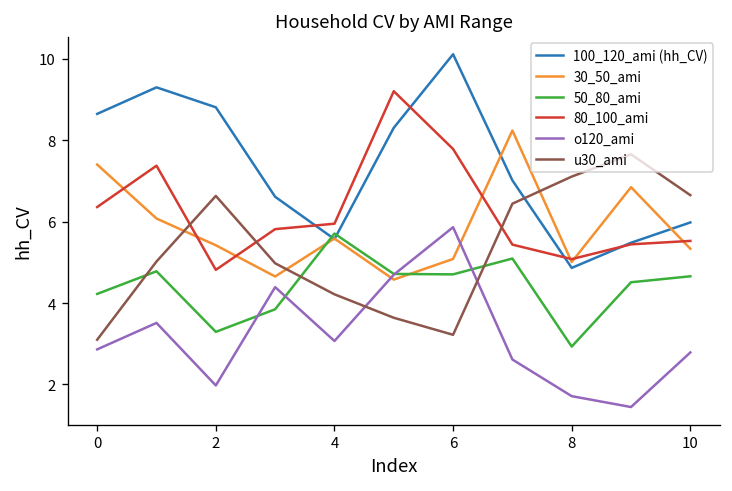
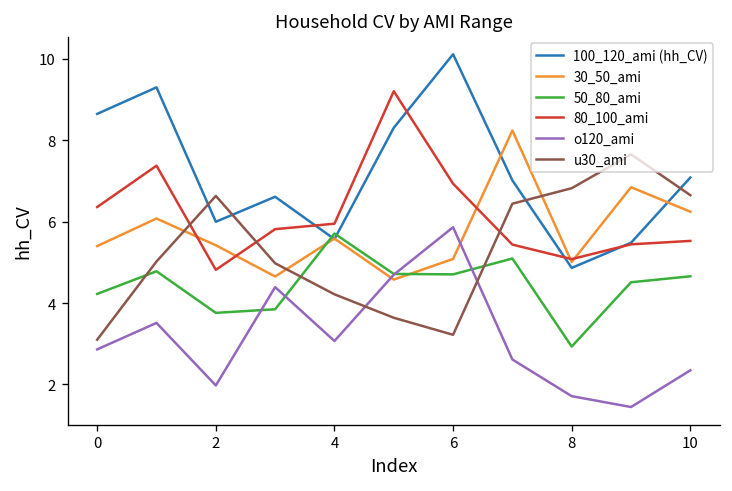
30_50_ami, 0: 7.4 -> 5.4
100_120_ami (hh_CV), 2: 8.8 -> 6.0
50_80_ami, 2: 3.3 -> 3.8
80_100_ami, 6: 7.8 -> 6.9
u30_ami, 8: 7.1 -> 6.8
100_120_ami (hh_CV), 10: 6.0 -> 7.1
30_50_ami, 10: 5.3 -> 6.2
o120_ami, 10: 2.8 -> 2.3
